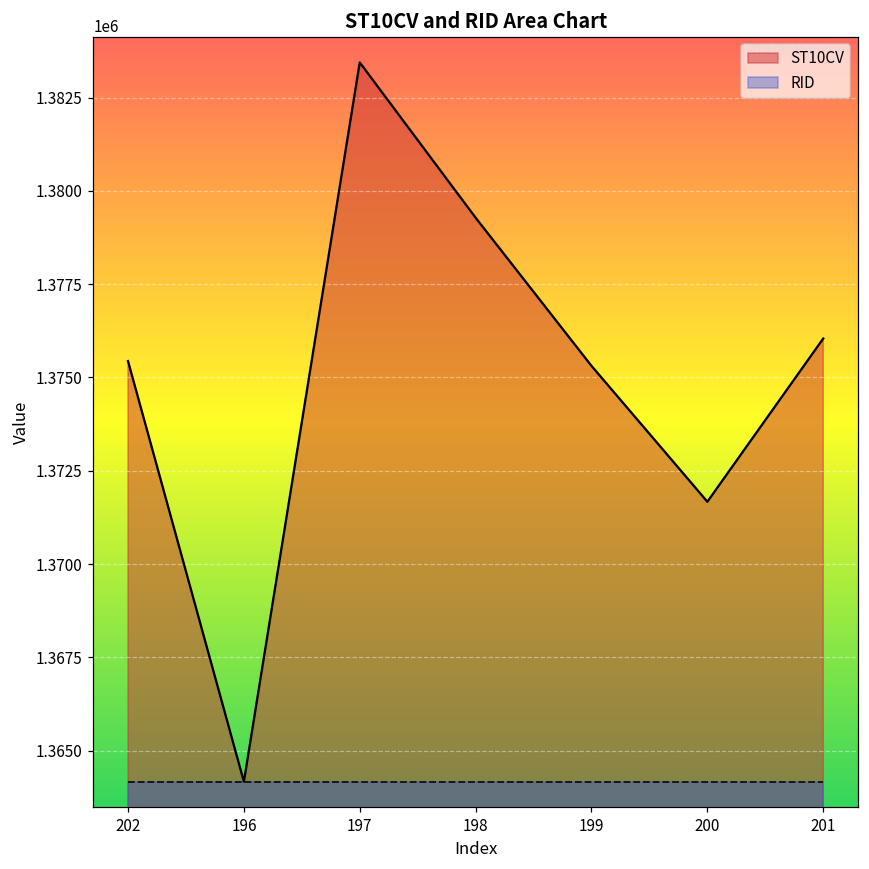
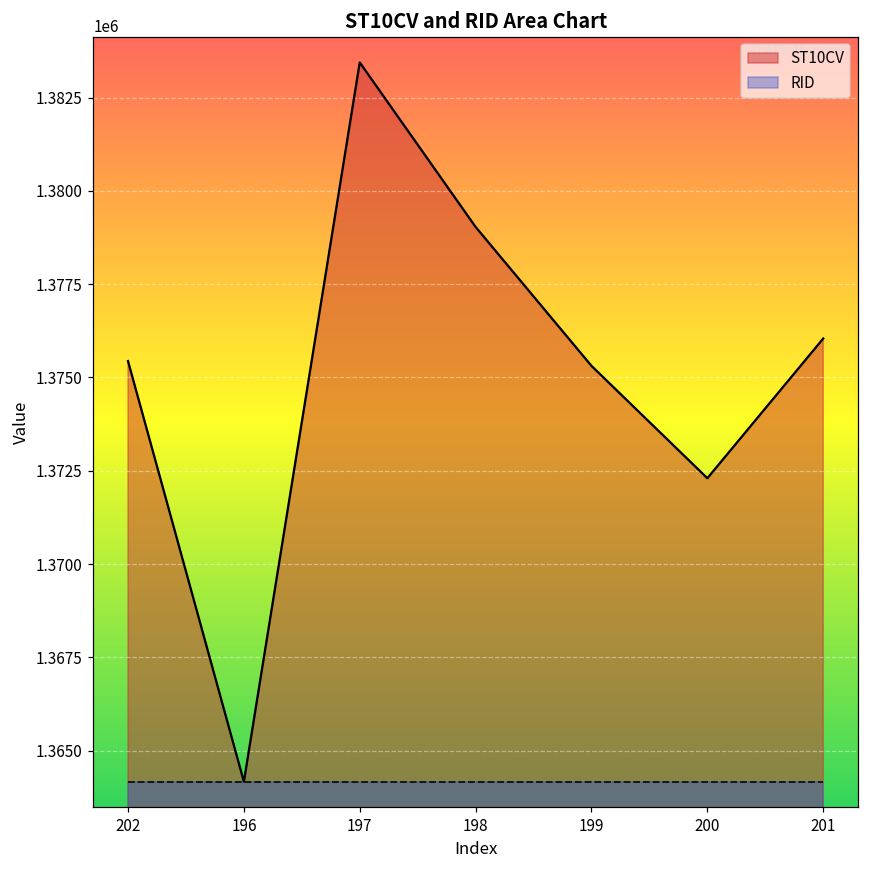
ST10CV, 198: 1379300 -> 1379000
ST10CV, 200: 1371700 -> 1372300
